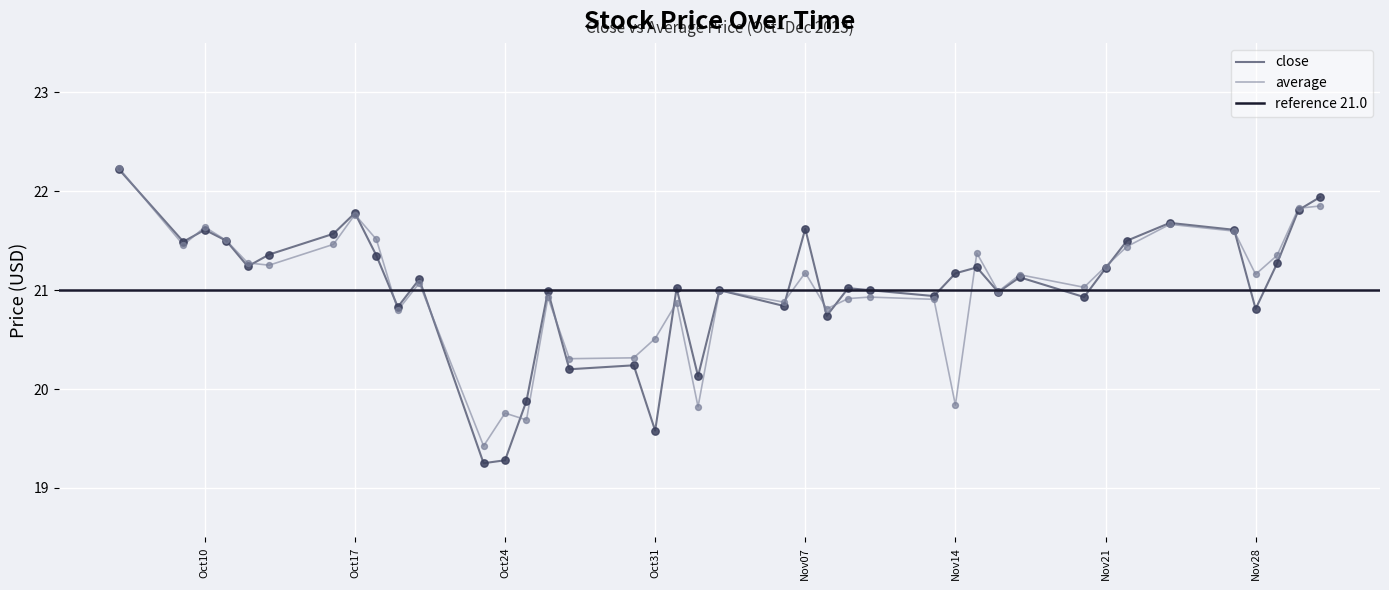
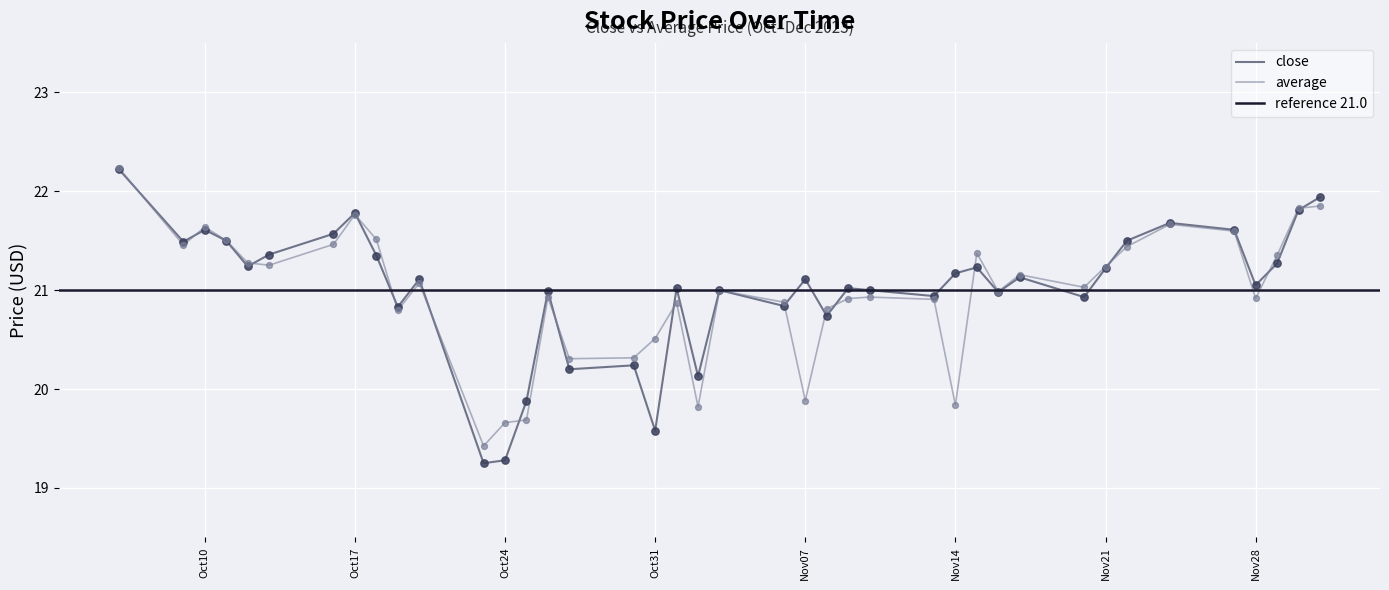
average, Oct24: 19.8 -> 19.7
close, Nov07: 21.6 -> 21.1
average, Nov07: 21.2 -> 19.9
close, Nov28: 20.8 -> 21.1
average, Nov28: 21.2 -> 20.9
